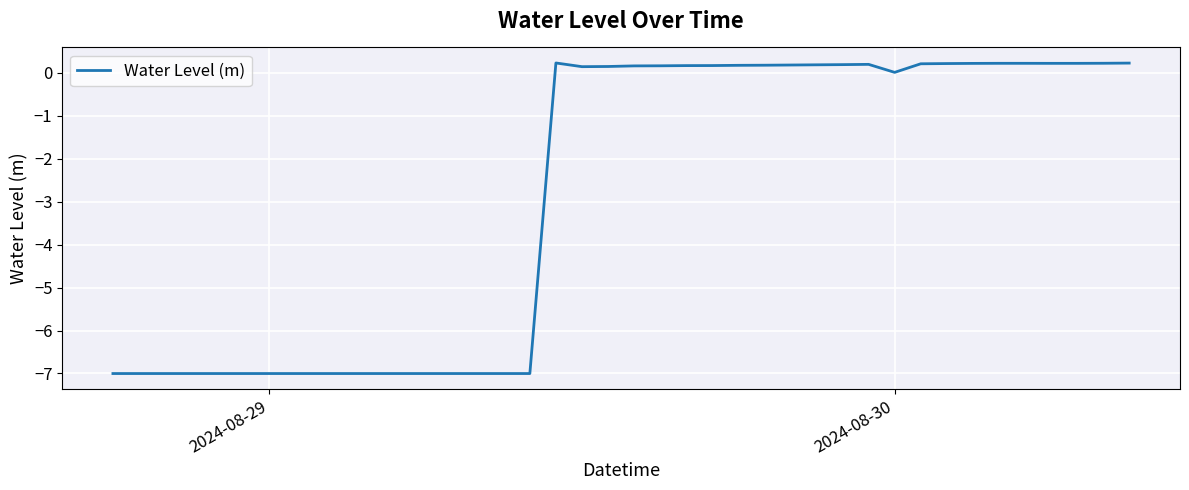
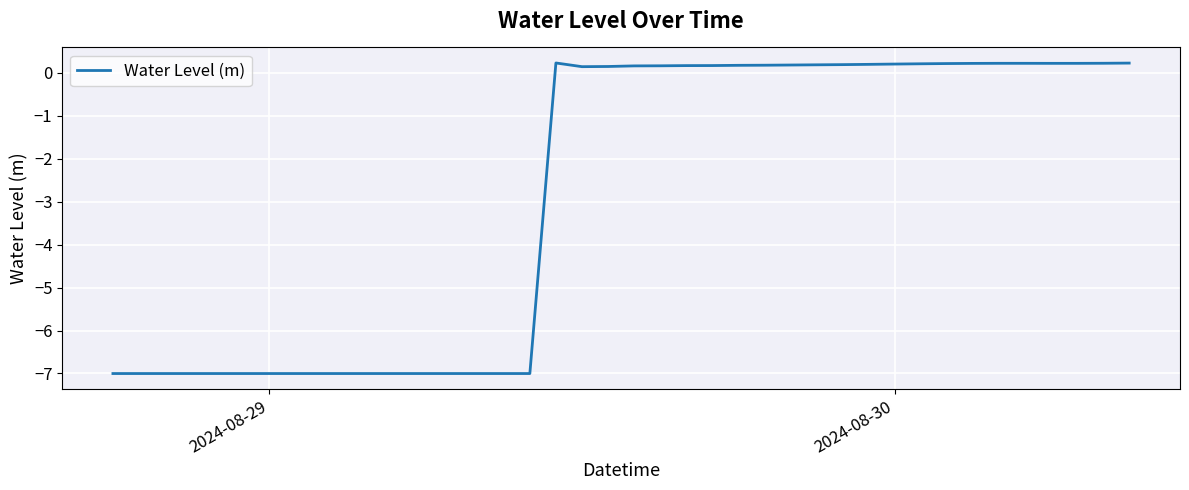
2024-08-30: 0.0 -> 0.2
